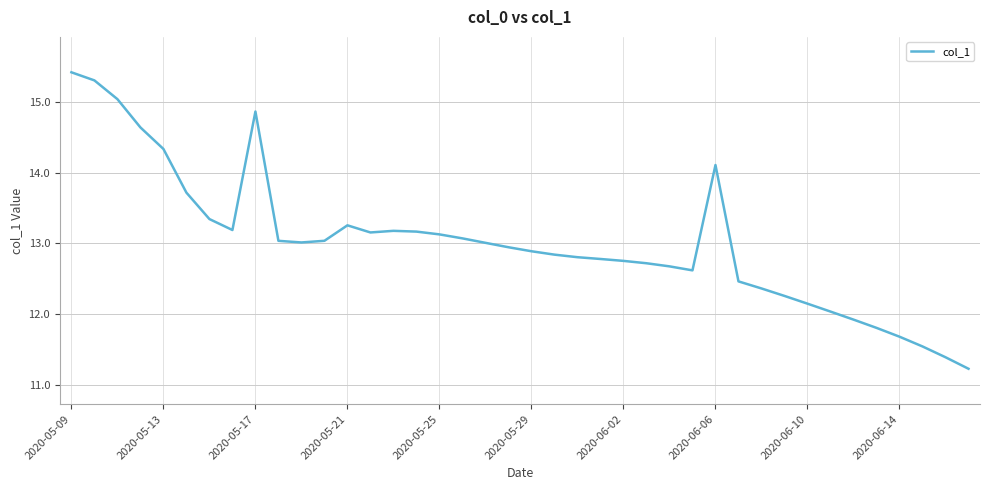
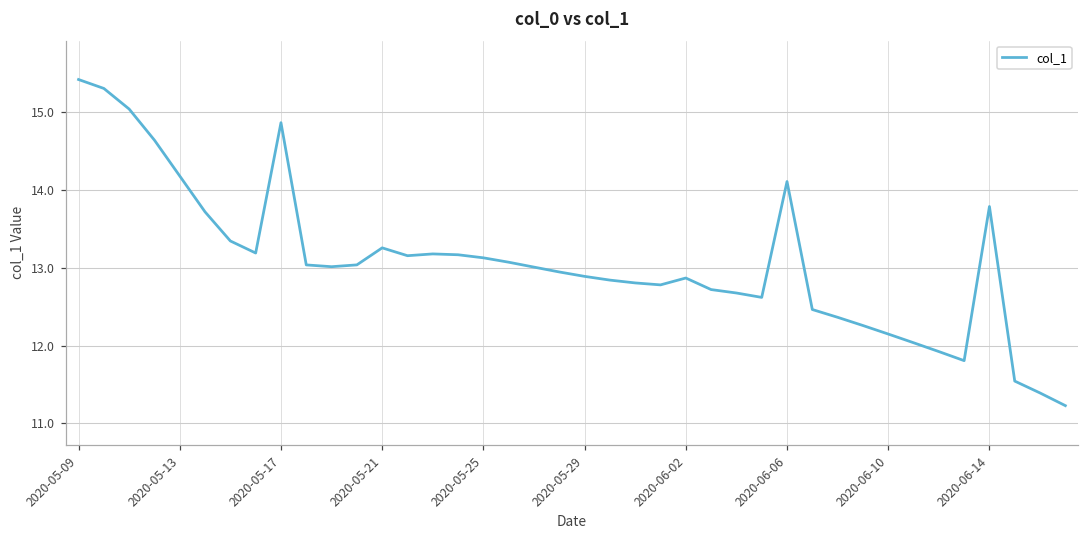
2020-05-13: 14.3 -> 14.2
2020-06-02: 12.8 -> 12.9
2020-06-14: 11.7 -> 13.8
